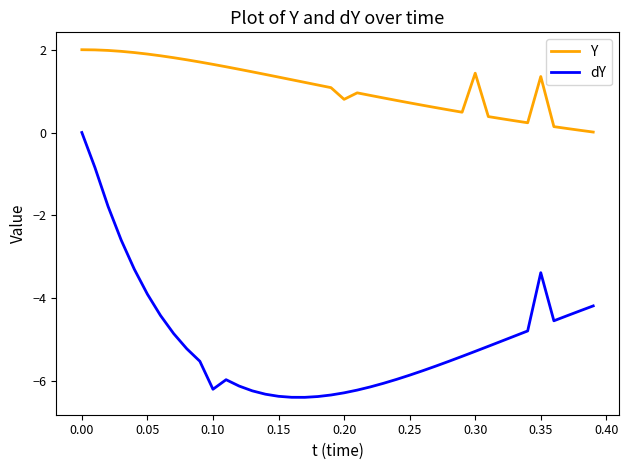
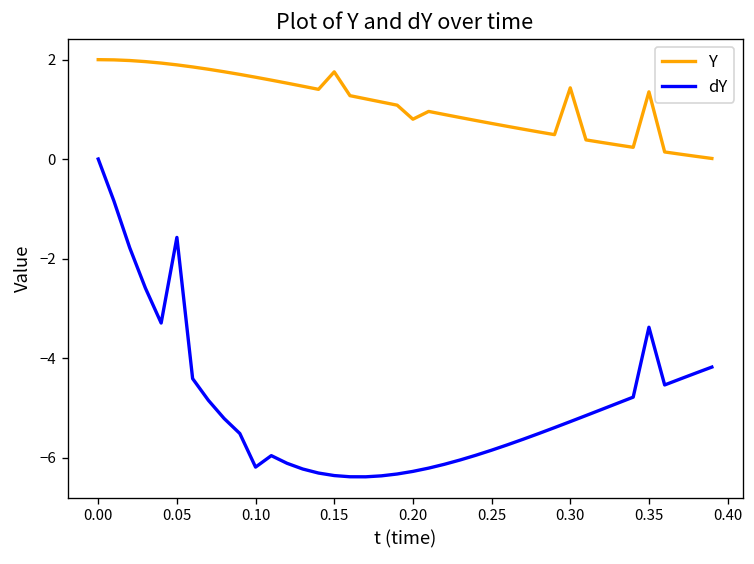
dY, 0.05: -3.9 -> -1.6
Y, 0.15: 1.3 -> 1.8
